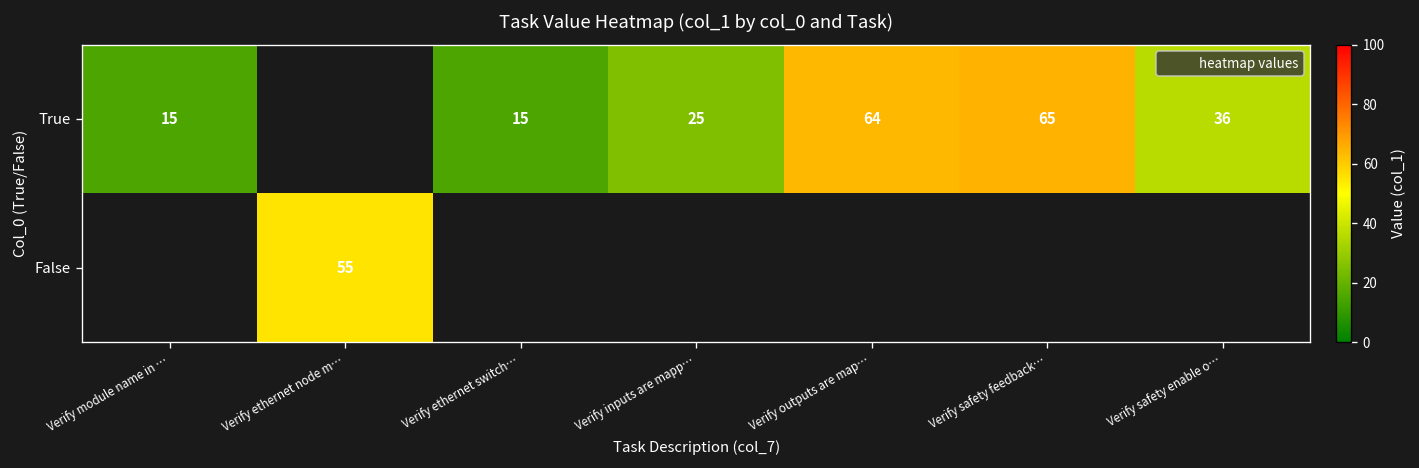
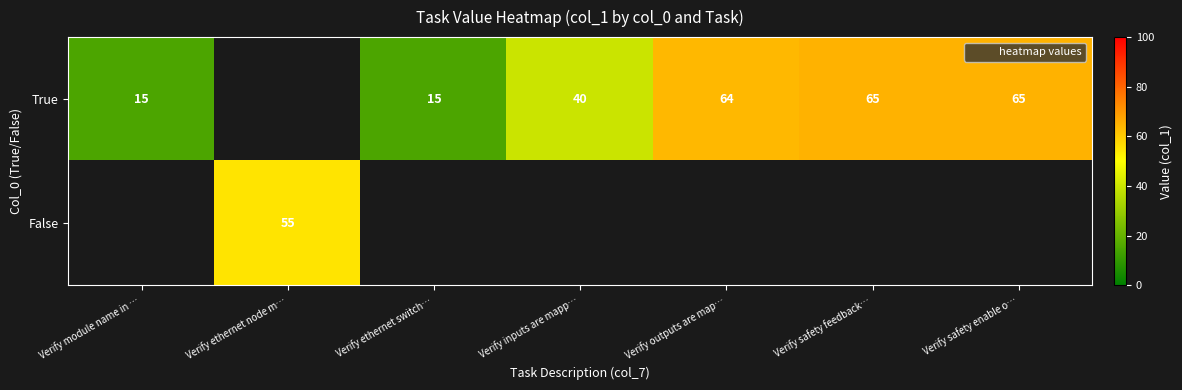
True, Verify inputs are mapp…: 25 -> 40
True, Verify safety enable o…: 36 -> 65
